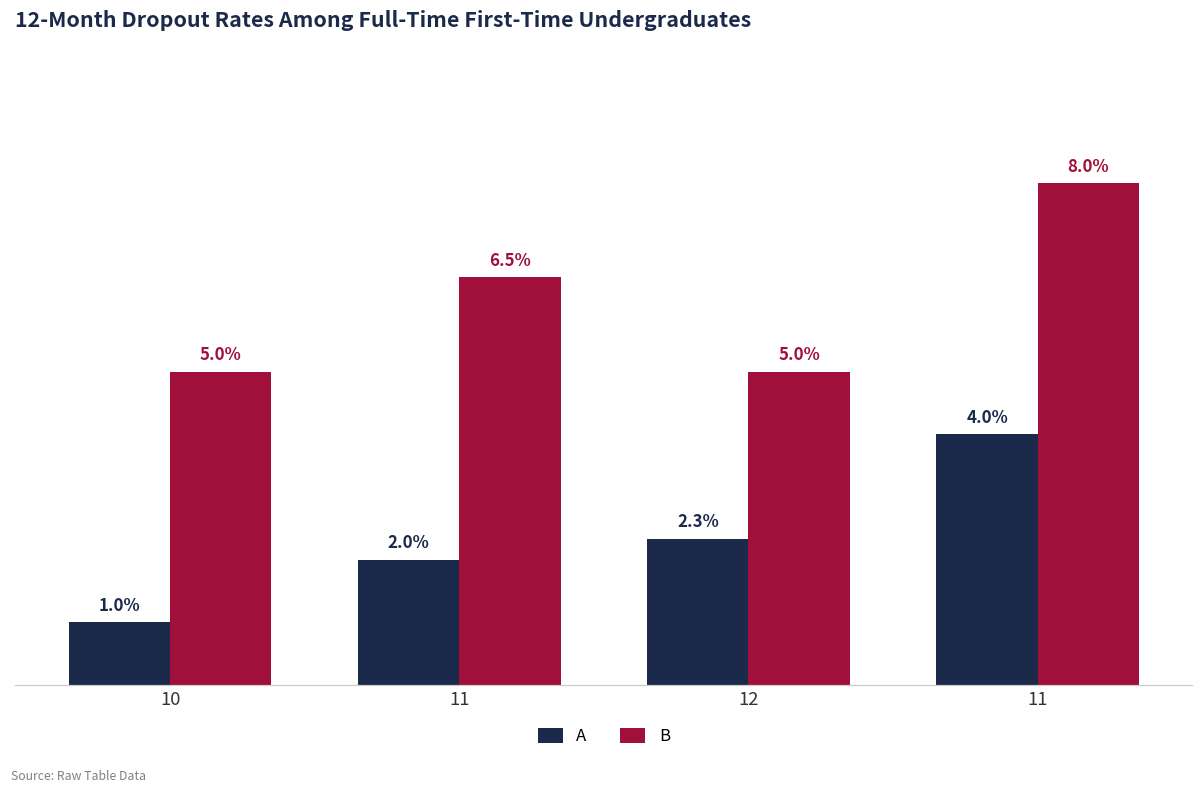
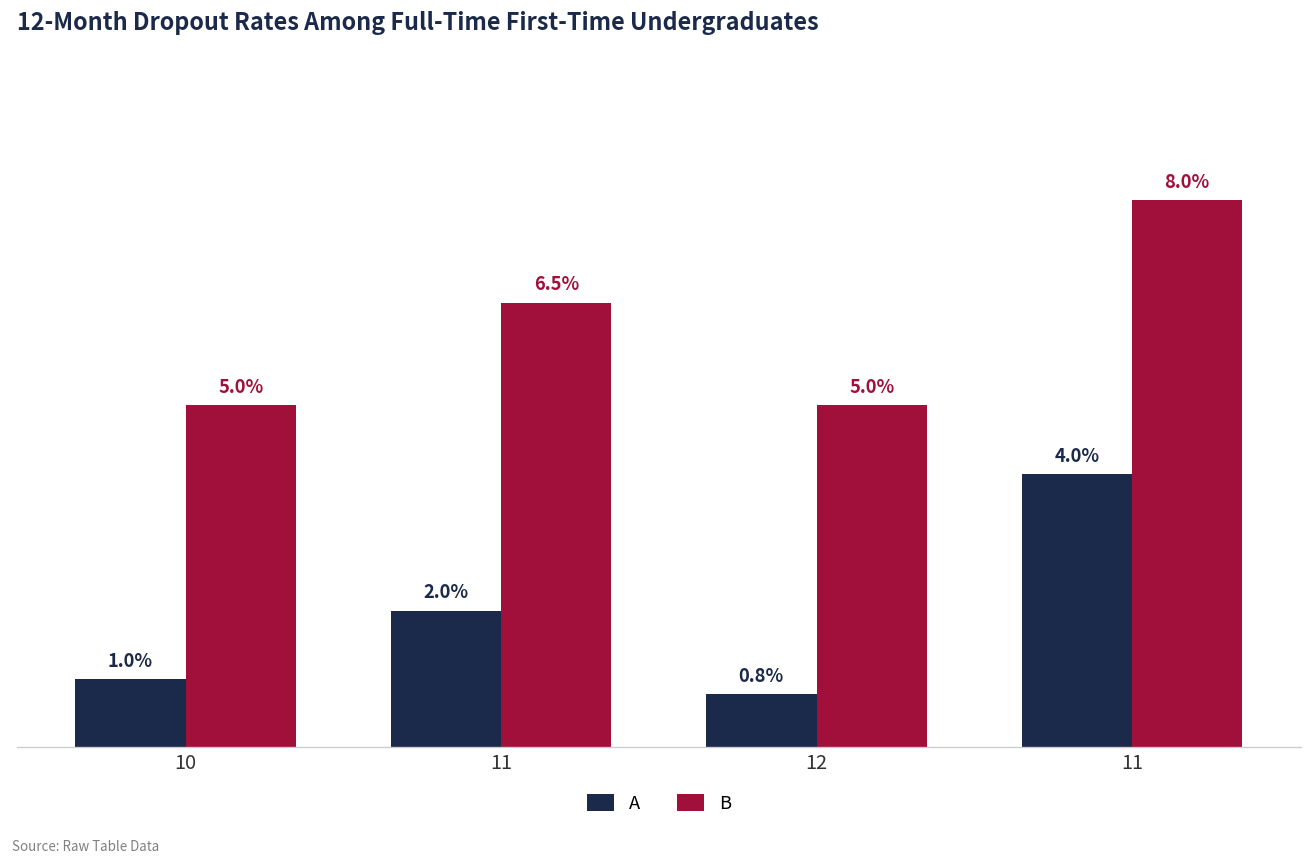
A, 12: 2.3% -> 0.8%
